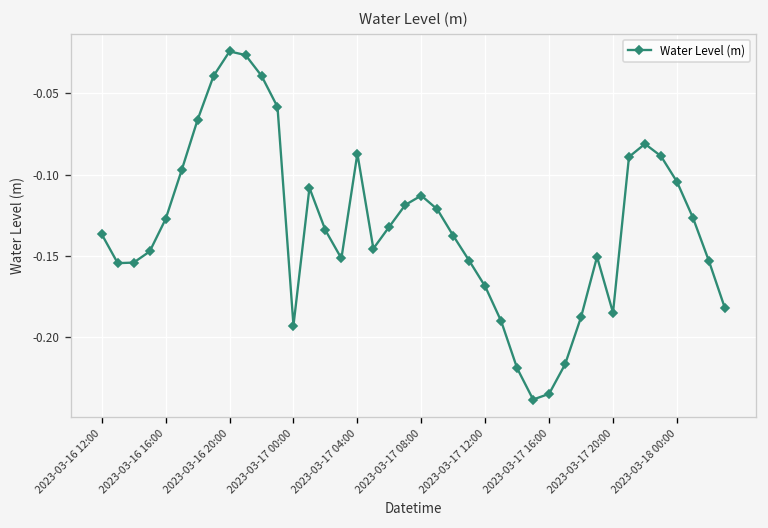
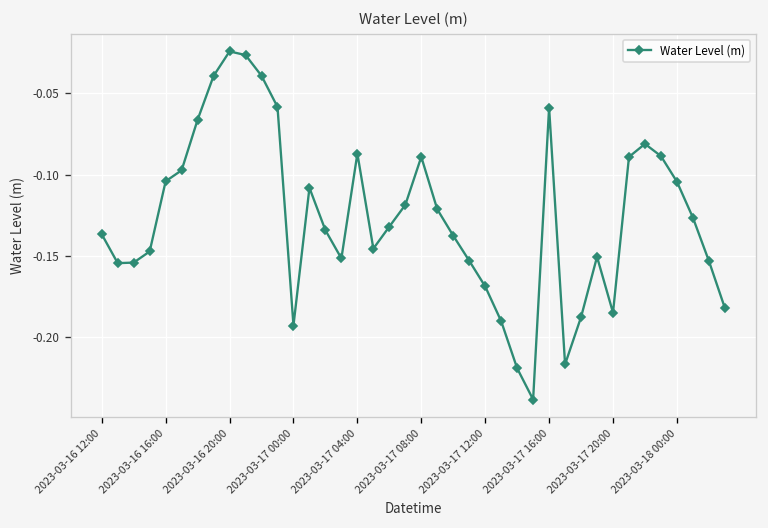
2023-03-16 16:00: -0.127 -> -0.104
2023-03-17 08:00: -0.113 -> -0.089
2023-03-17 16:00: -0.235 -> -0.059
